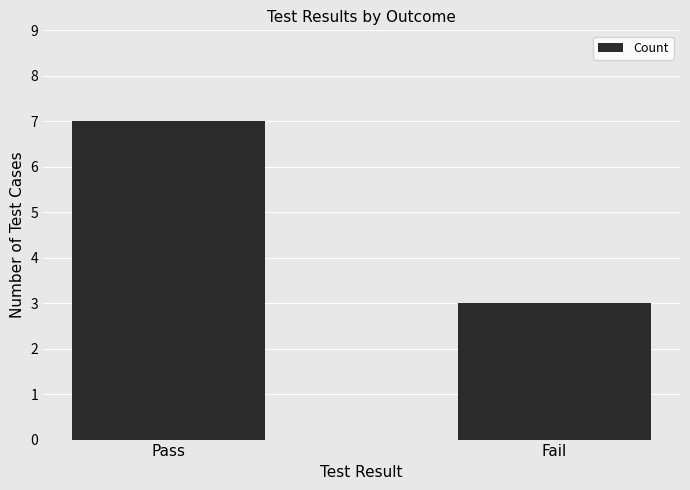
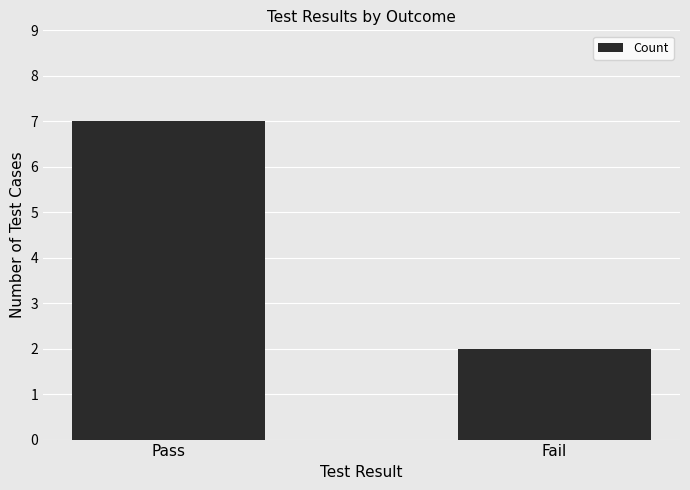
Fail: 3 -> 2
